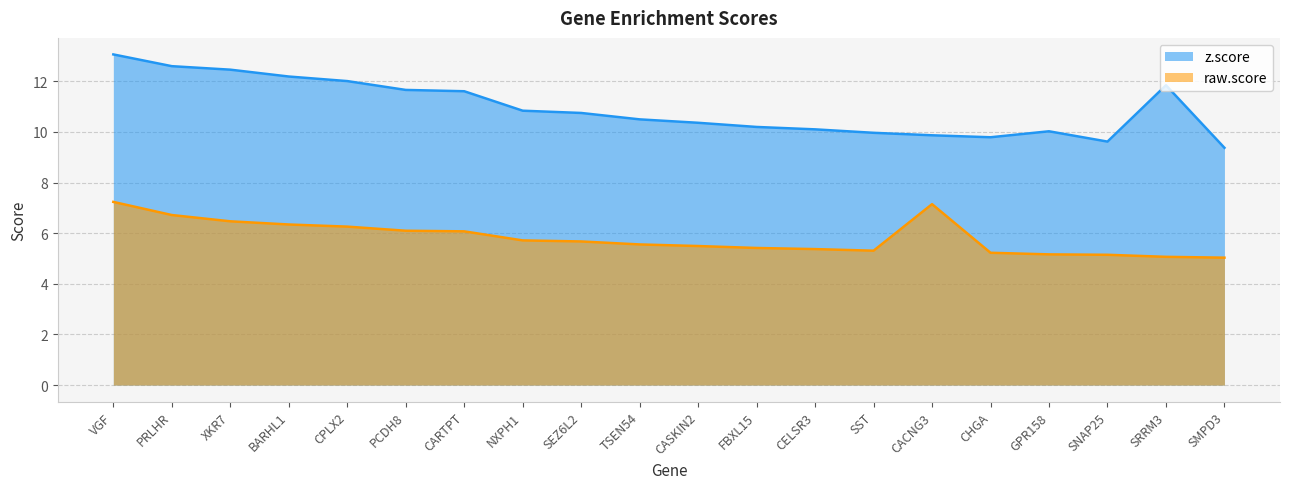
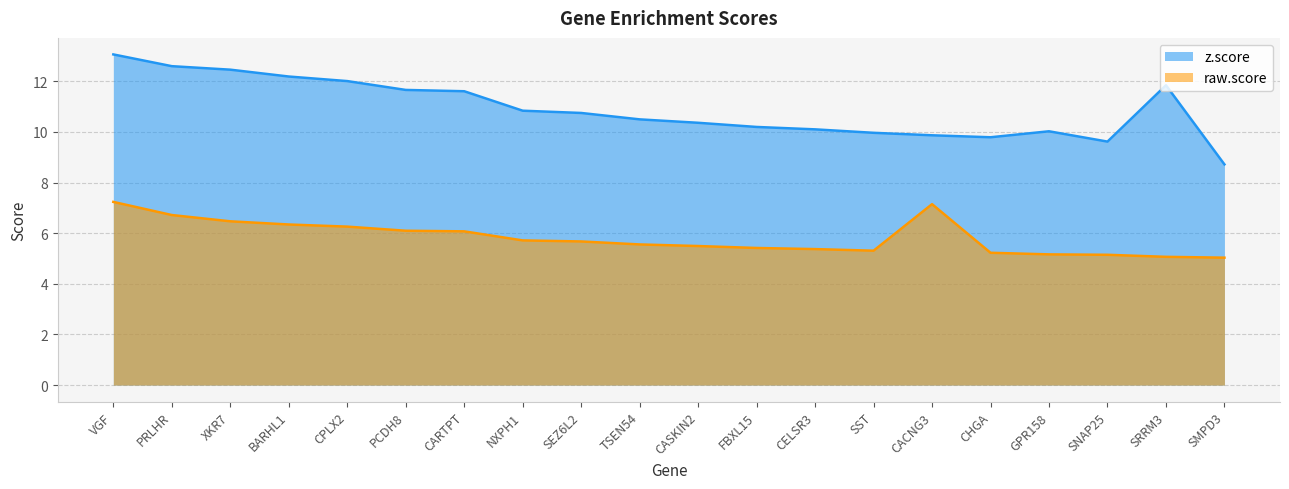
z.score, SMPD3: 9.4 -> 8.7
